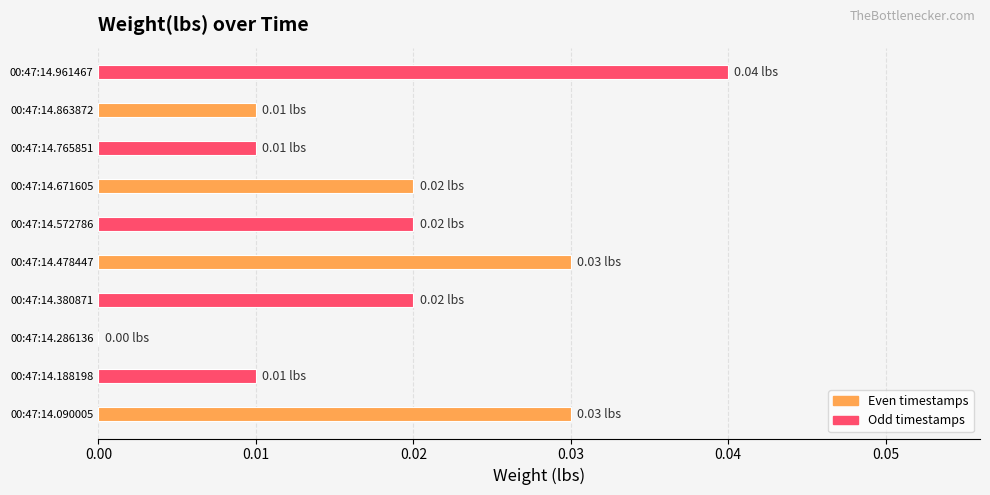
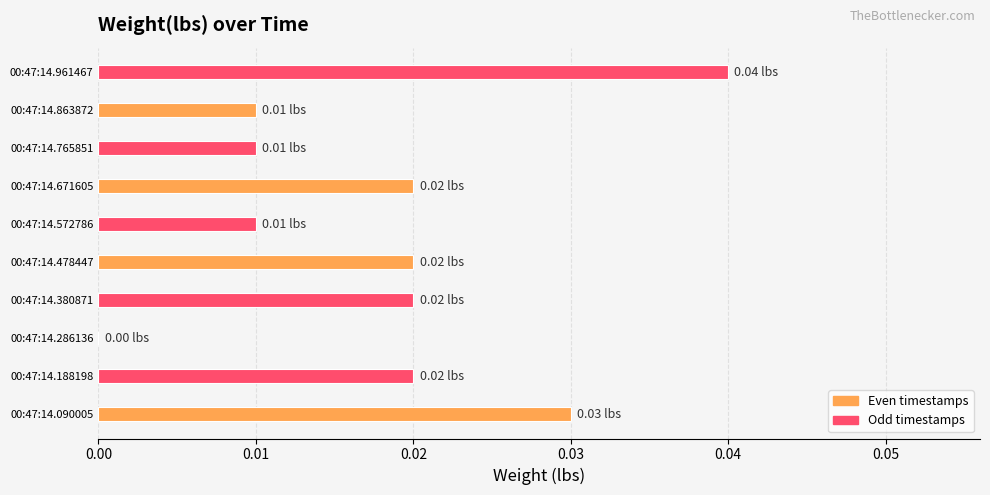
00:47:14.572786: 0.02 -> 0.01
00:47:14.478447: 0.03 -> 0.02
00:47:14.188198: 0.01 -> 0.02
